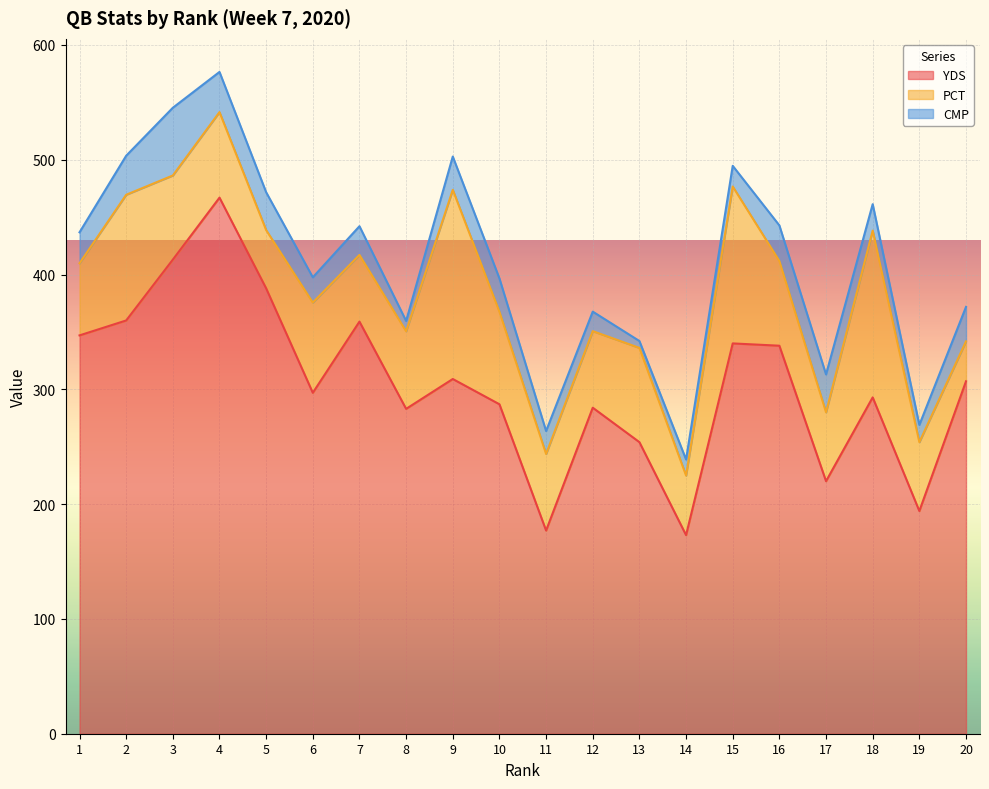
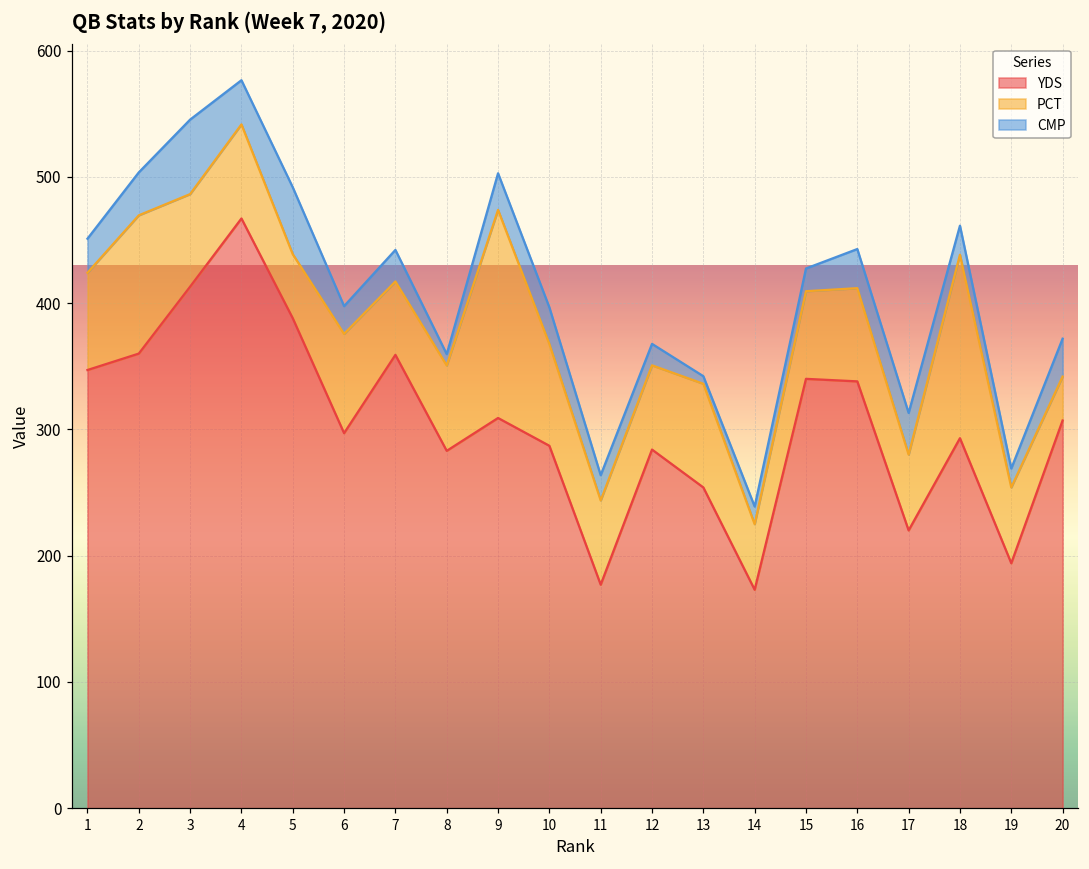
PCT, 1: 63 -> 77
CMP, 5: 33 -> 53
PCT, 15: 137 -> 69
